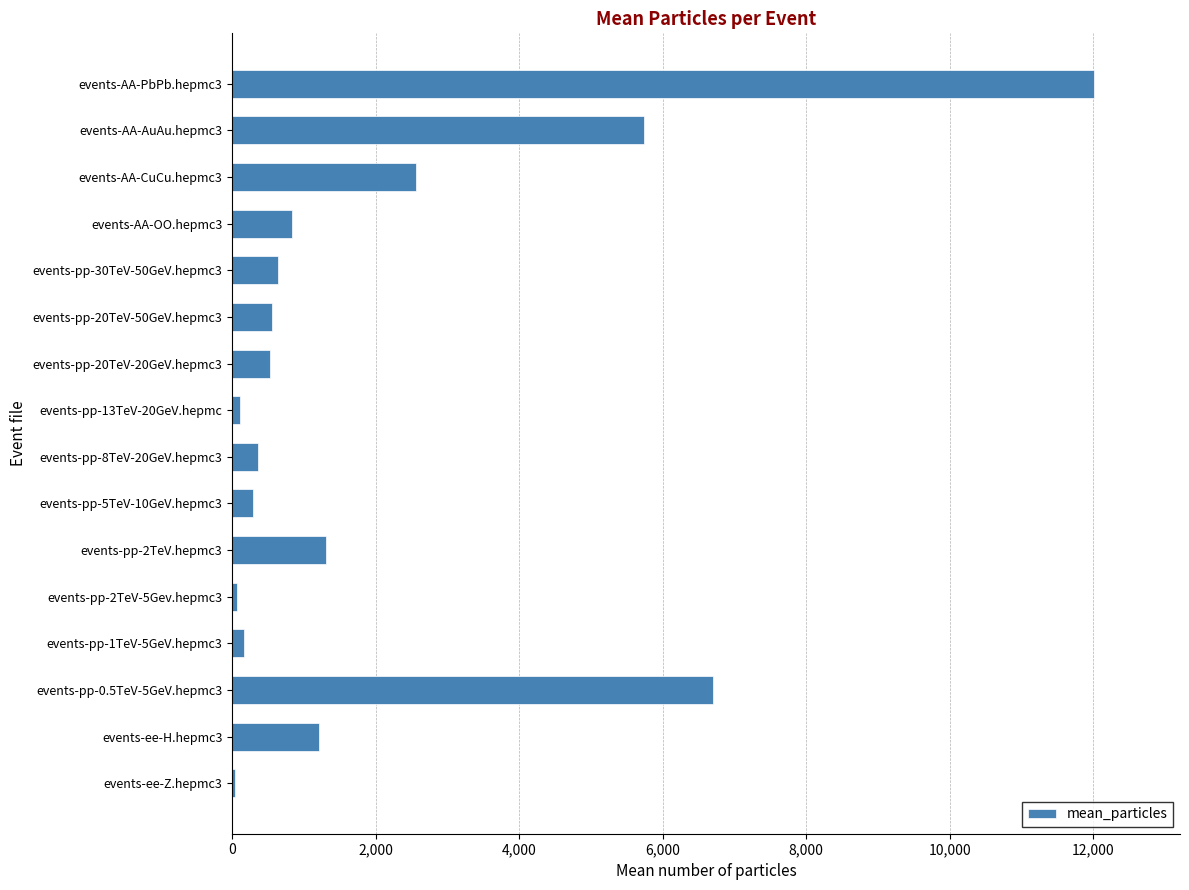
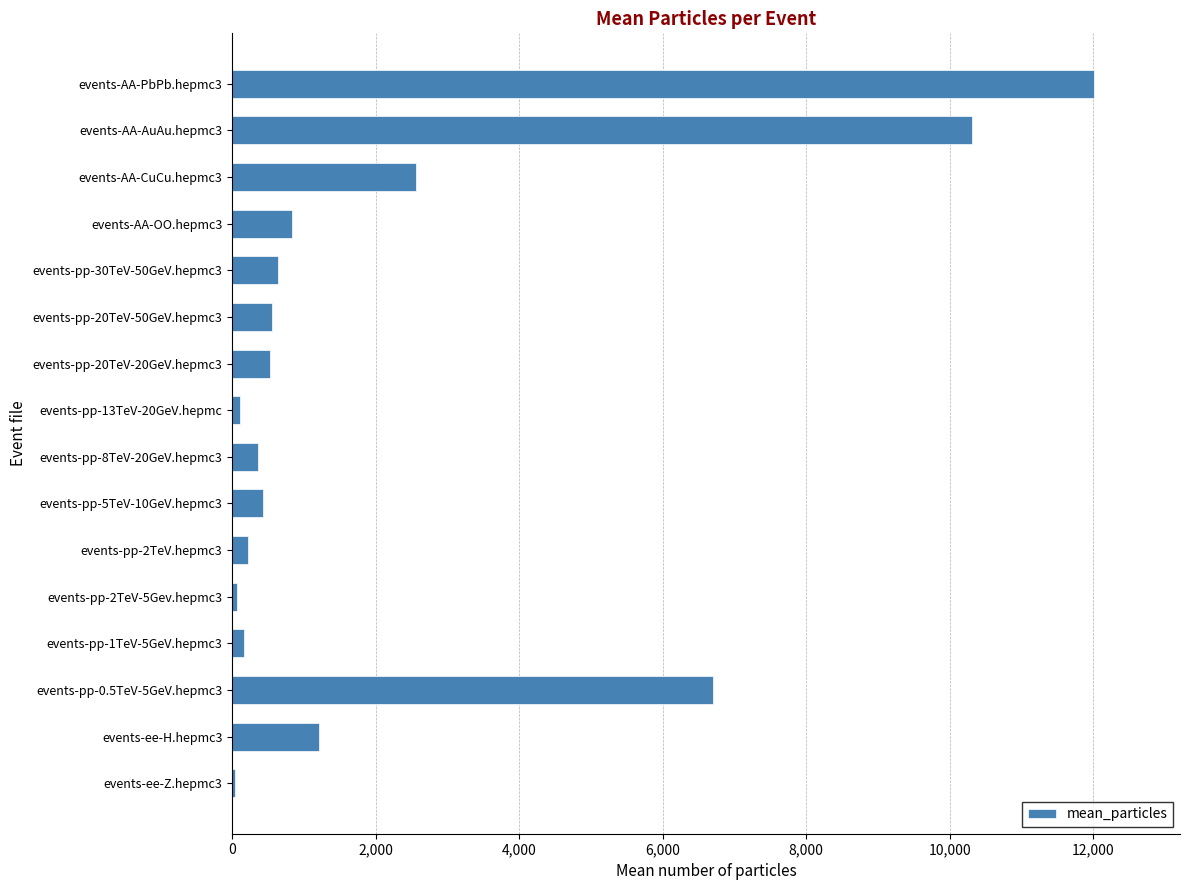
events-AA-AuAu.hepmc3: 5,700 -> 10,300
events-pp-5TeV-10GeV.hepmc3: 300 -> 400
events-pp-2TeV.hepmc3: 1,300 -> 200
